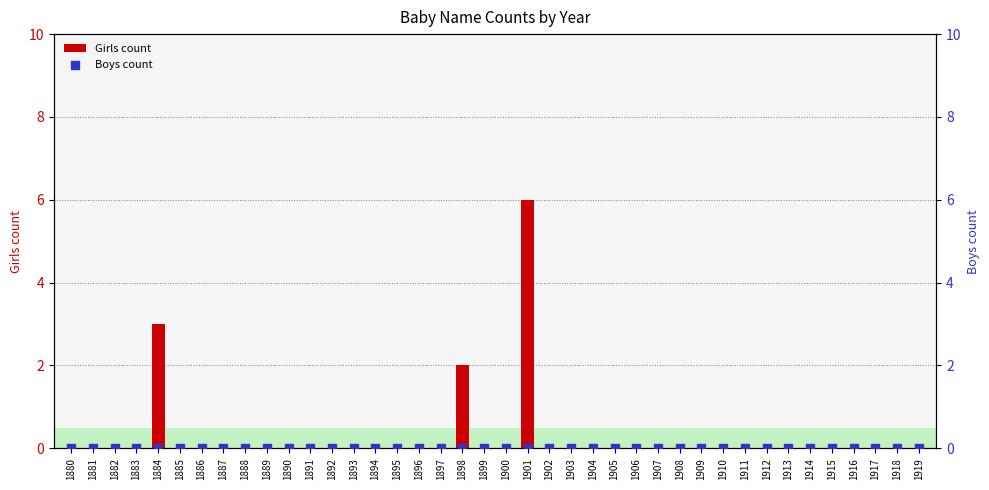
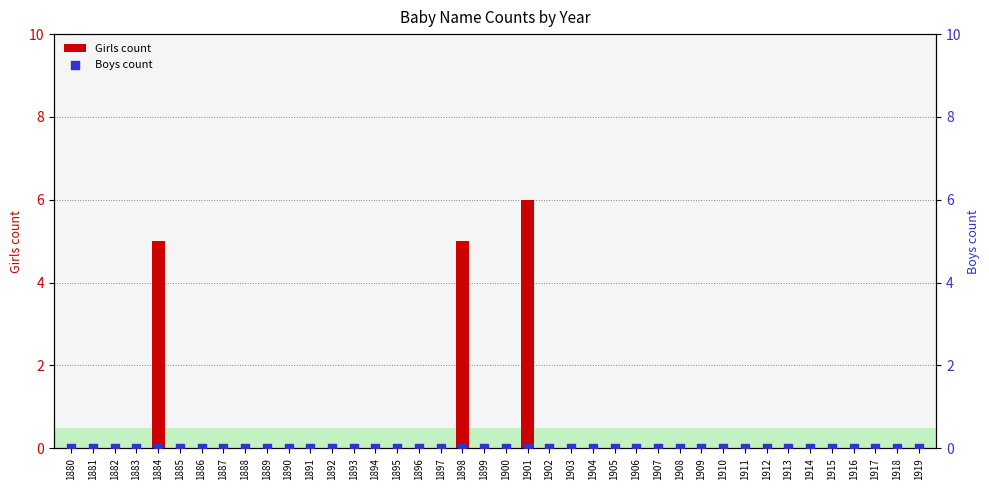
Girls count, 1884: 3 -> 5
Girls count, 1898: 2 -> 5
